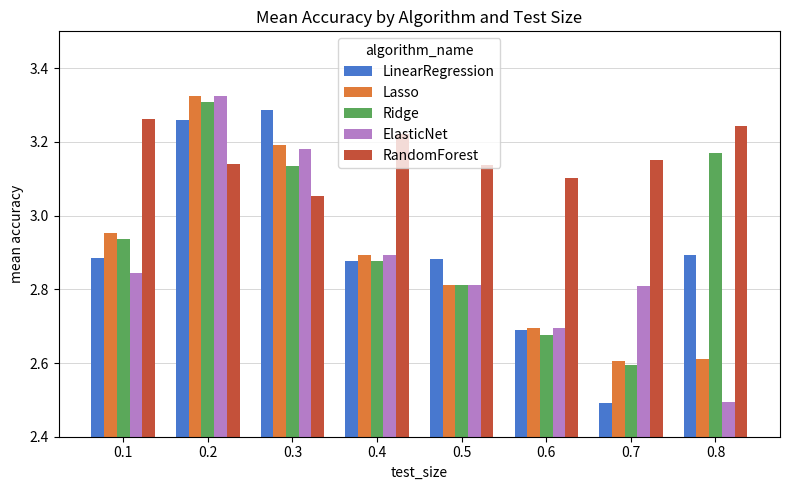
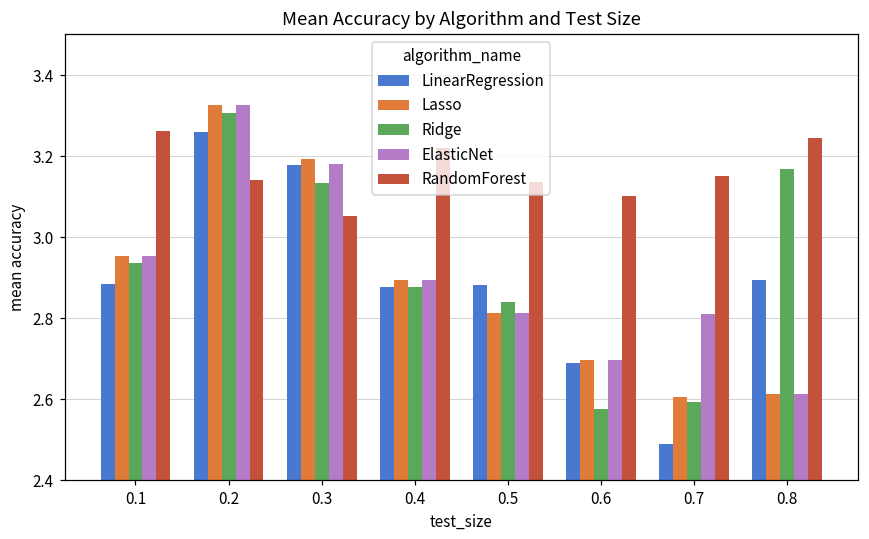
ElasticNet, 0.1: 2.85 -> 2.95
LinearRegression, 0.3: 3.29 -> 3.18
Ridge, 0.5: 2.81 -> 2.84
Ridge, 0.6: 2.68 -> 2.58
ElasticNet, 0.8: 2.49 -> 2.61
